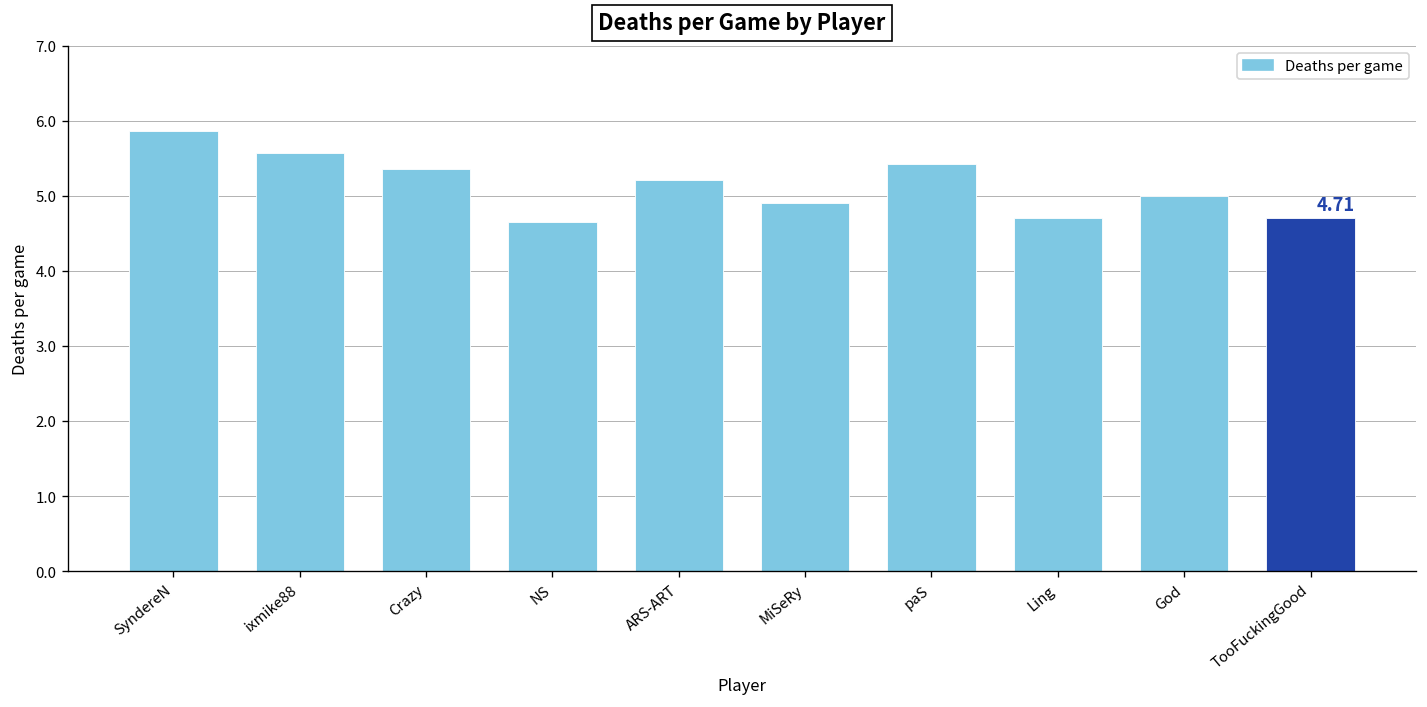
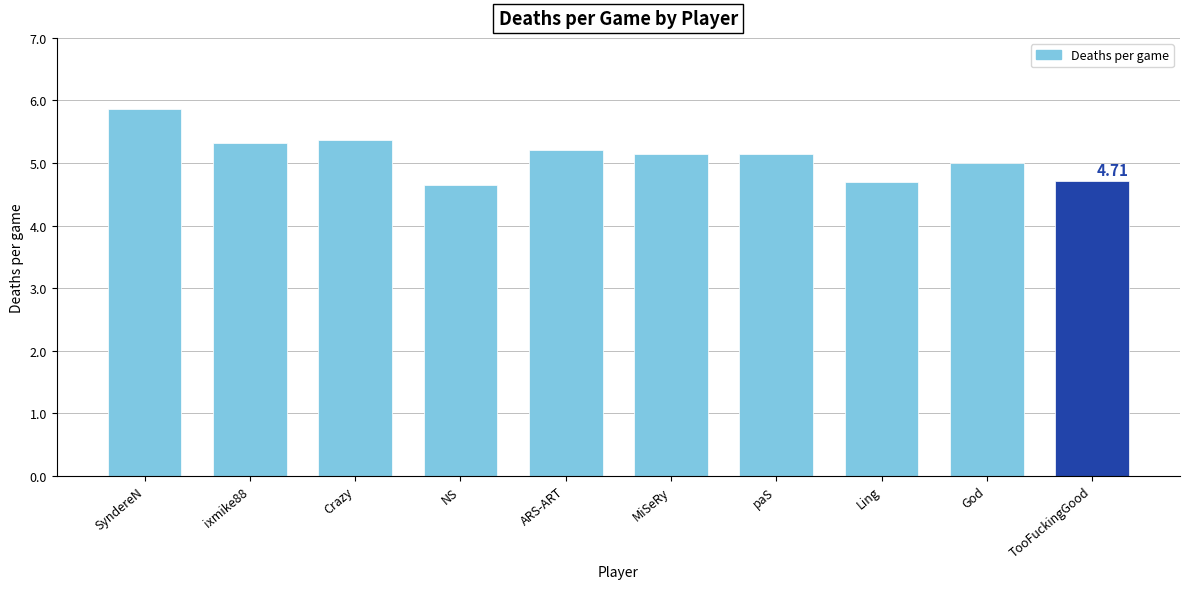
ixmike88: 5.6 -> 5.3
MiSeRy: 4.9 -> 5.1
paS: 5.4 -> 5.1
